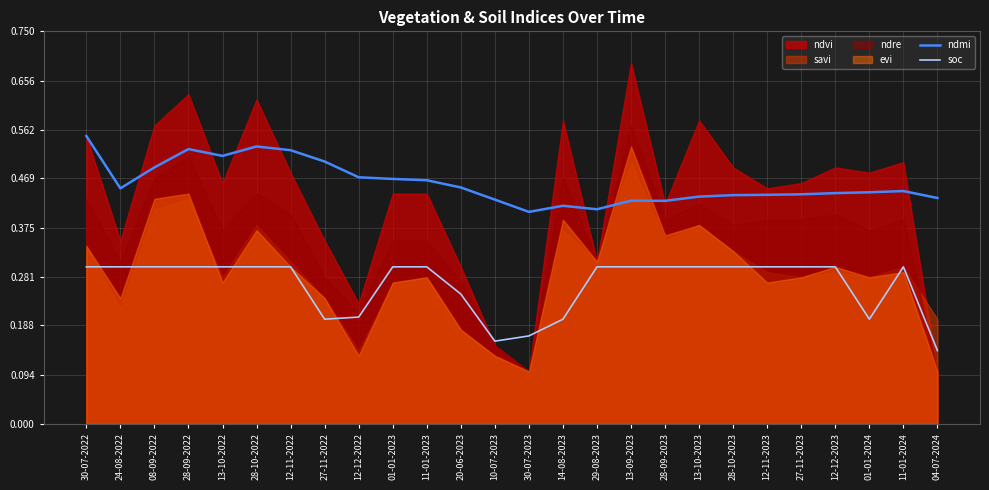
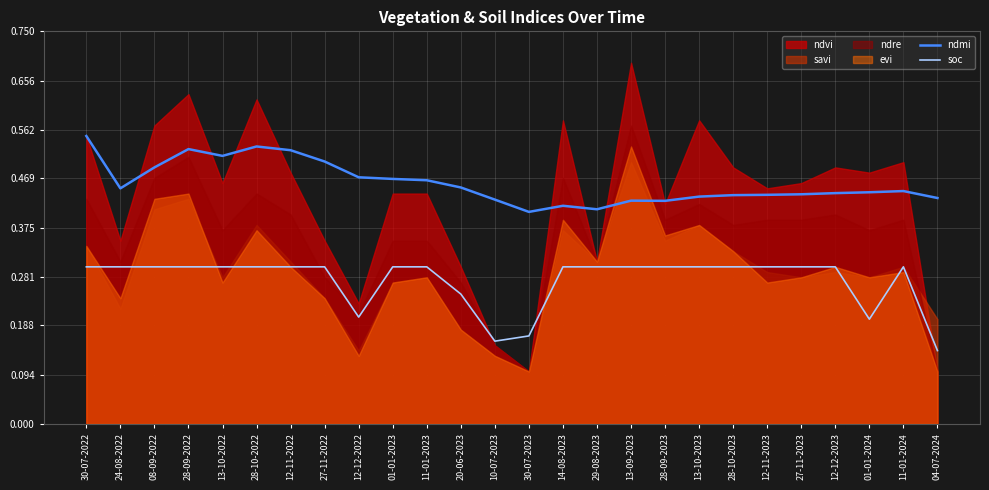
soc, 27-11-2022: 0.2 -> 0.3
soc, 14-08-2023: 0.2 -> 0.3
